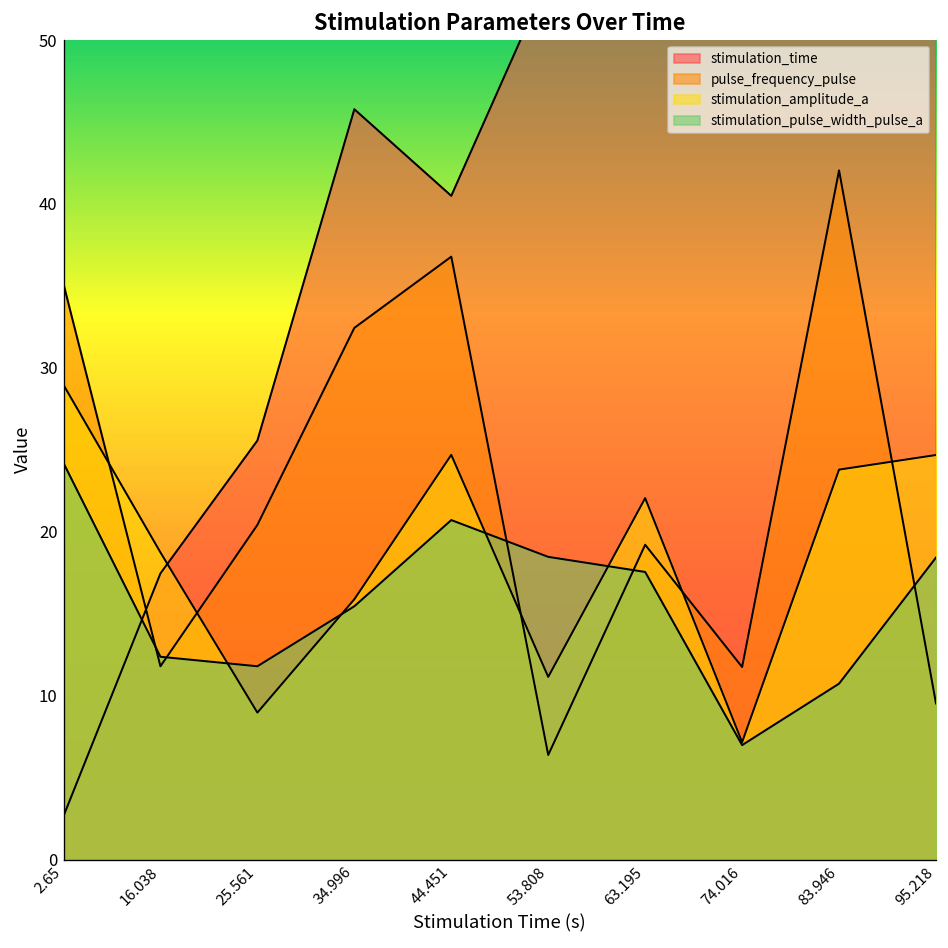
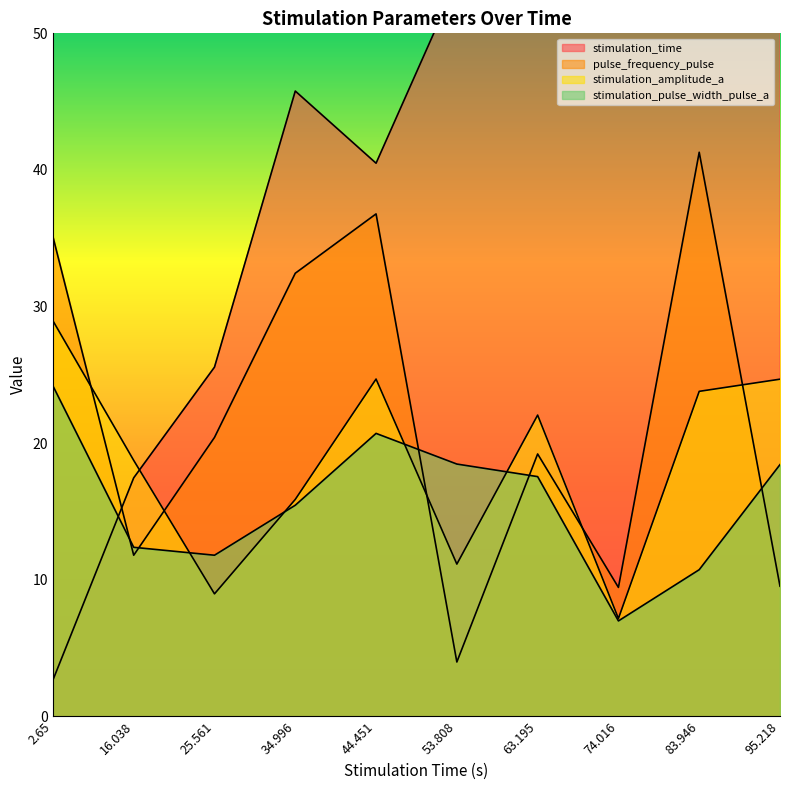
pulse_frequency_pulse, 53.808: 6.4 -> 4.0
pulse_frequency_pulse, 74.016: 11.7 -> 9.4
pulse_frequency_pulse, 83.946: 42.0 -> 41.3
